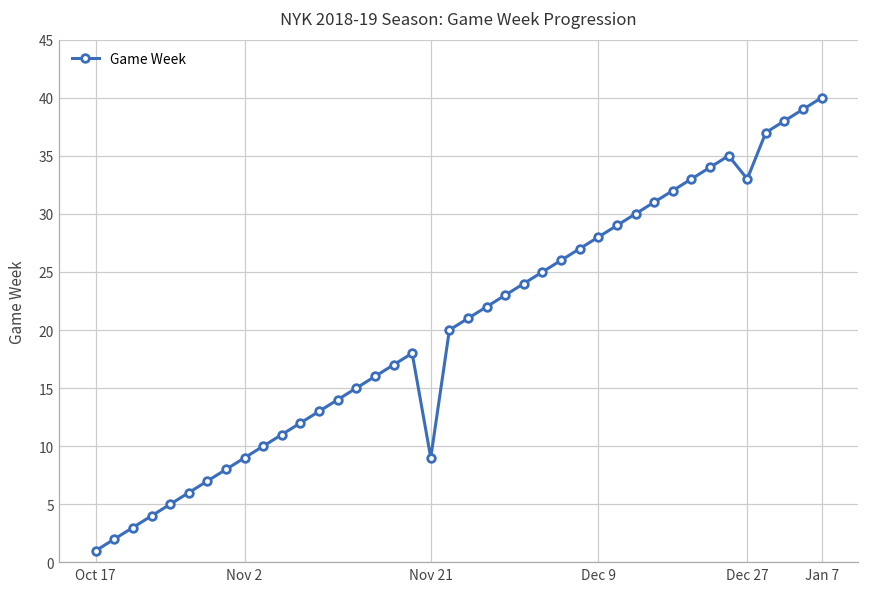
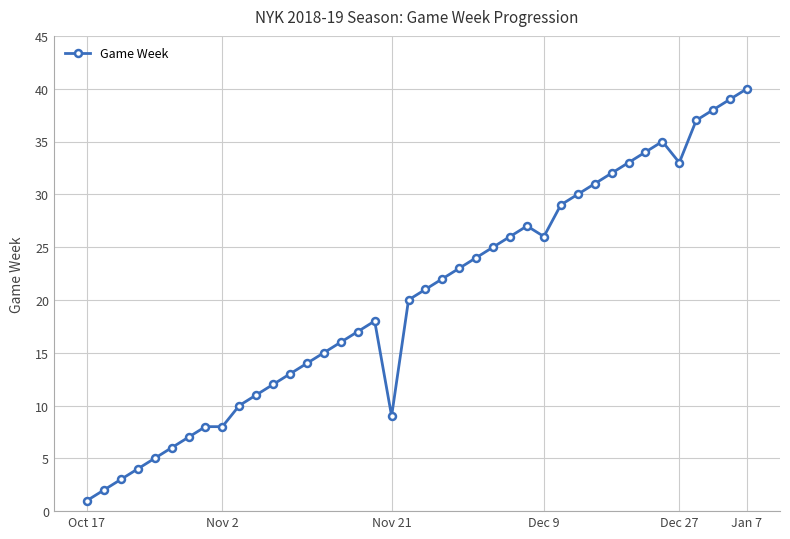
Nov 2: 9 -> 8
Dec 9: 28 -> 26
